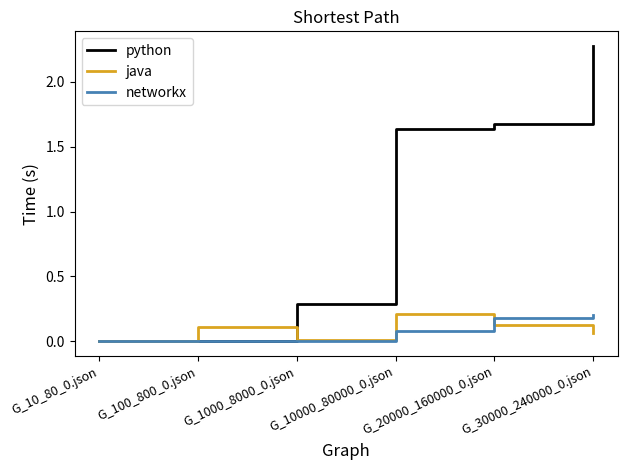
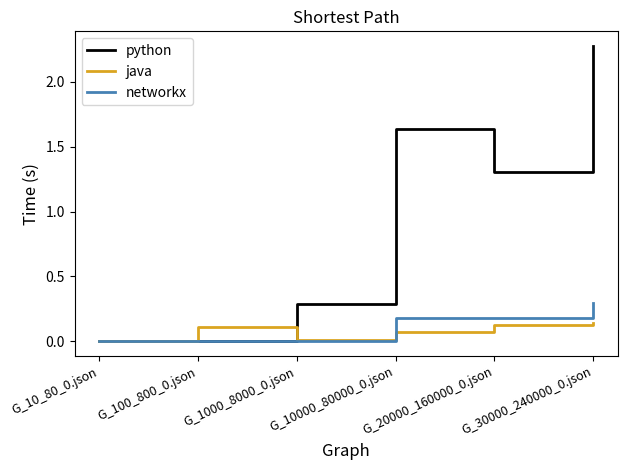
java, G_10000_80000_0.json: 0.21 -> 0.07
networkx, G_10000_80000_0.json: 0.08 -> 0.18
python, G_20000_160000_0.json: 1.68 -> 1.30
java, G_30000_240000_0.json: 0.07 -> 0.14
networkx, G_30000_240000_0.json: 0.21 -> 0.29
